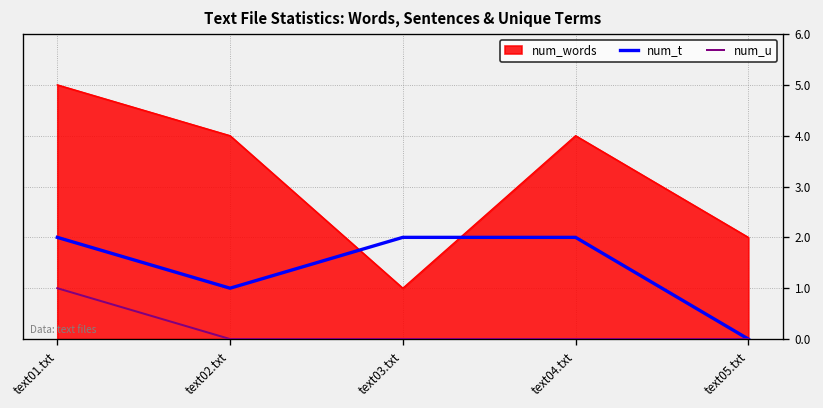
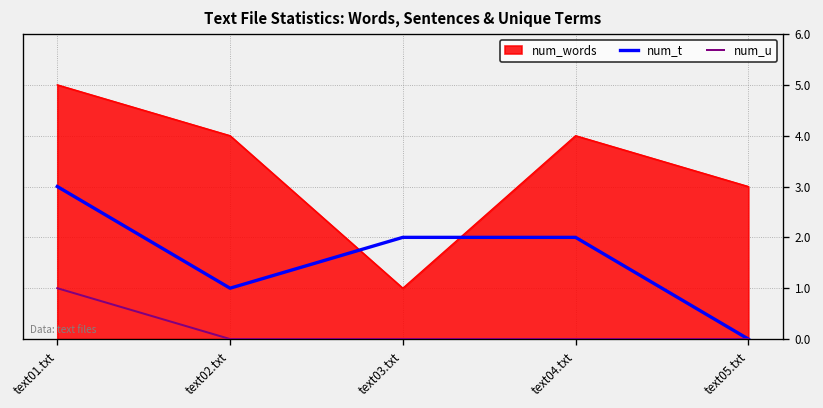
num_t, text01.txt: 2 -> 3
num_words, text05.txt: 2 -> 3
